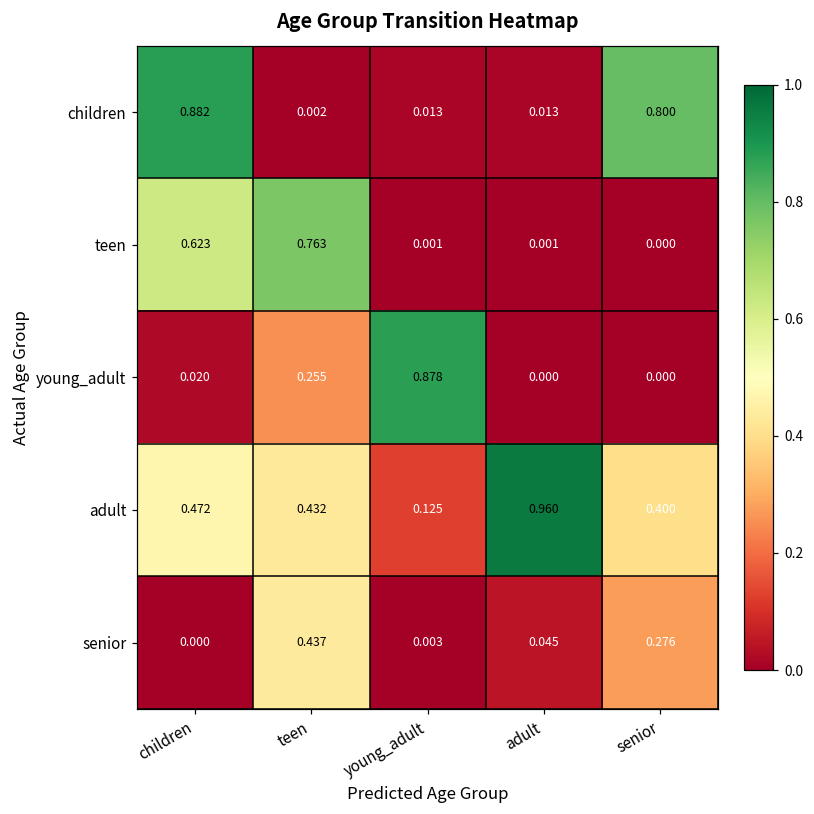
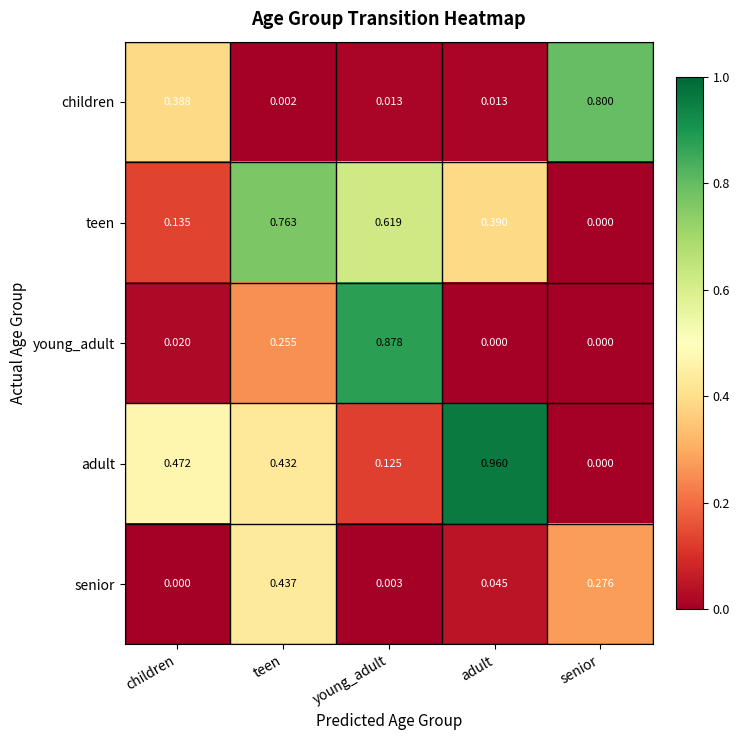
children, children: 0.882 -> 0.388
teen, children: 0.623 -> 0.135
teen, young_adult: 0.001 -> 0.619
teen, adult: 0.001 -> 0.390
adult, senior: 0.400 -> 0.000
